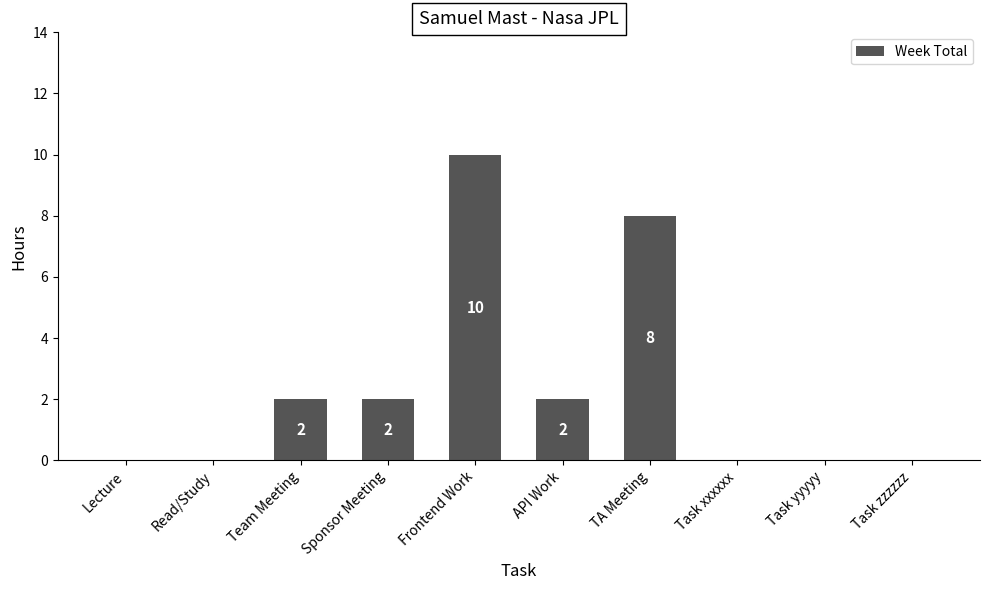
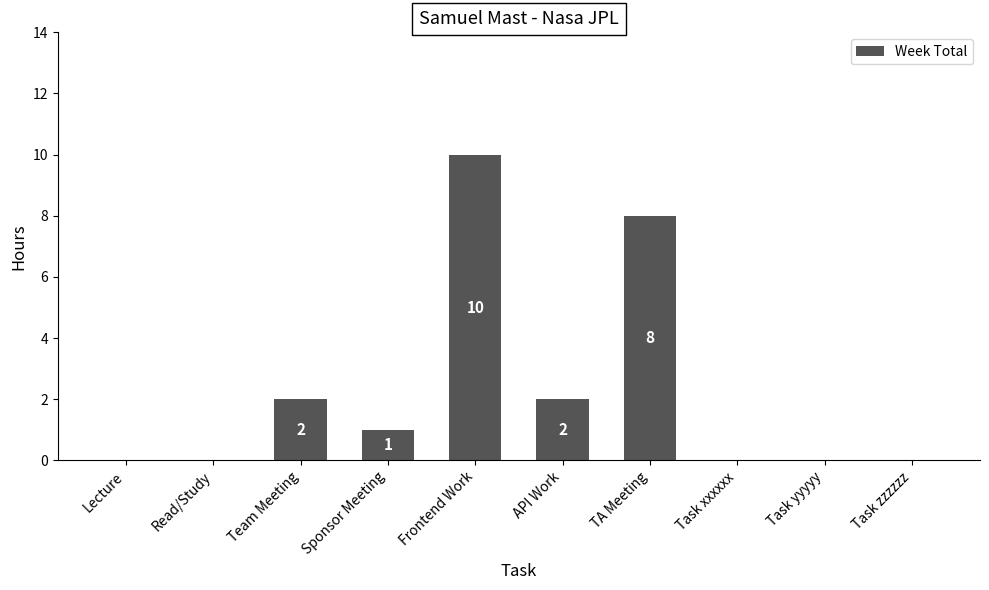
Sponsor Meeting: 2 -> 1
